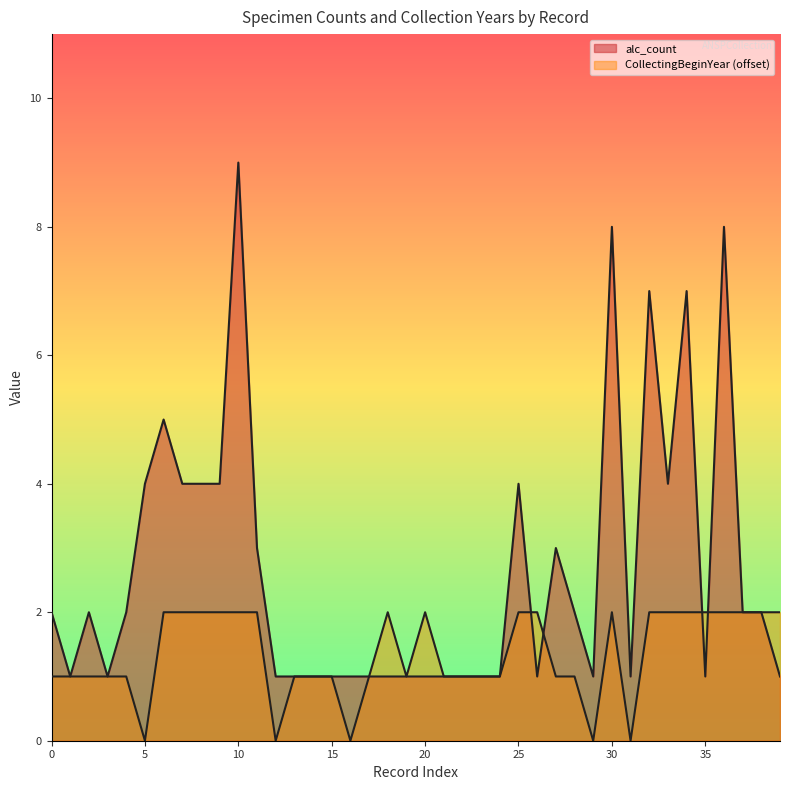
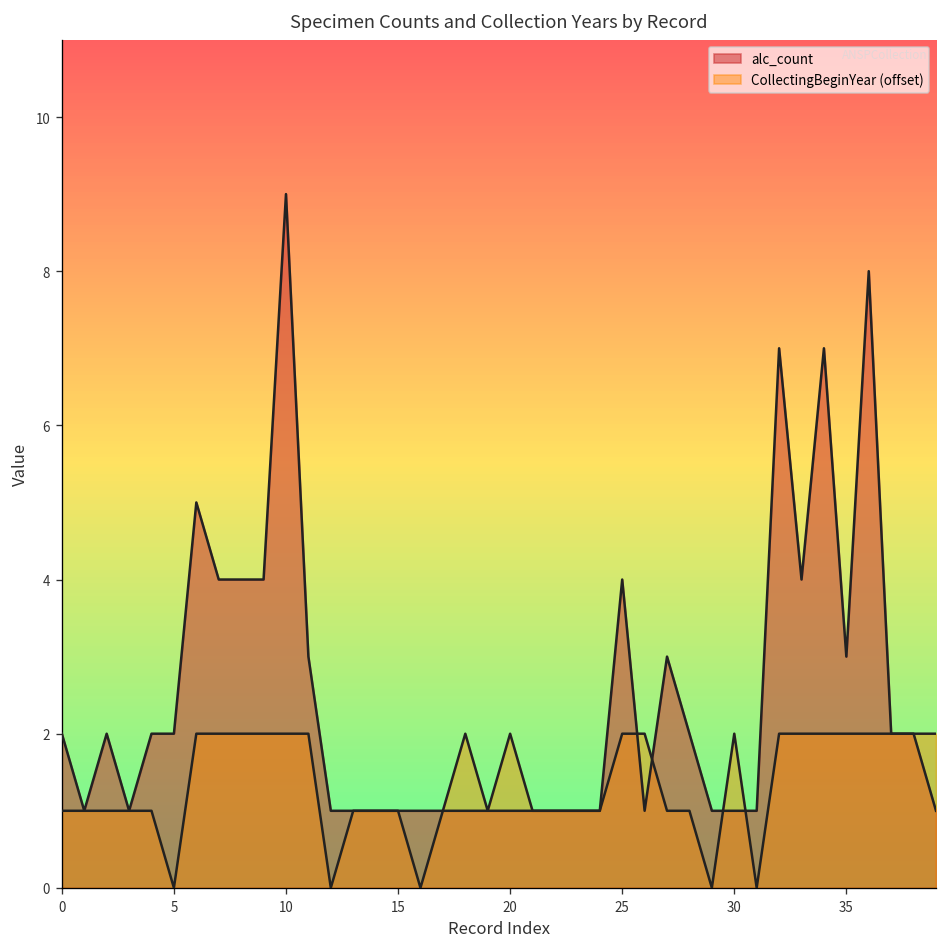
alc_count, 5: 4 -> 2
alc_count, 30: 8 -> 1
alc_count, 35: 1 -> 3
